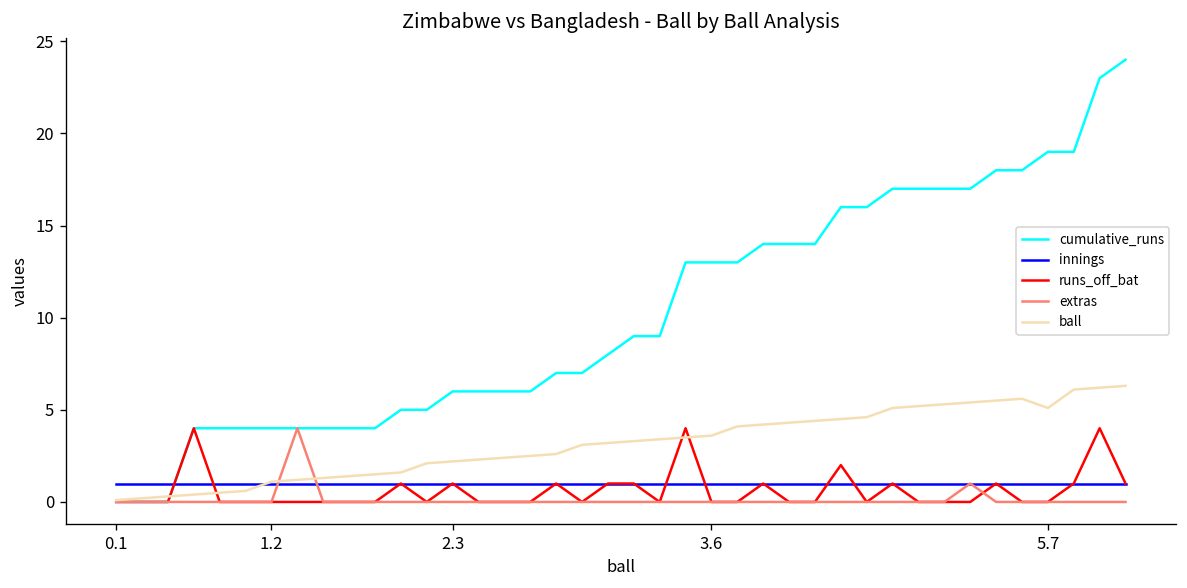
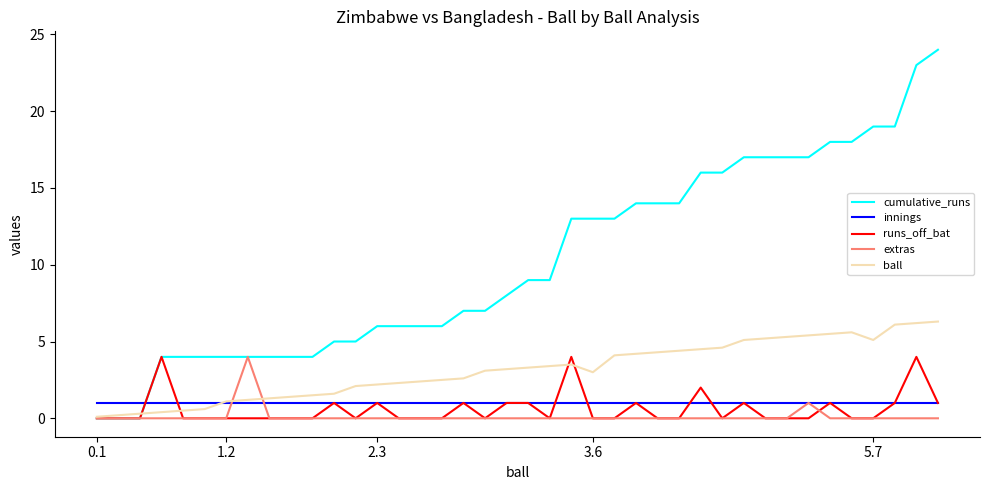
ball, 3.6: 3.6 -> 3.0
